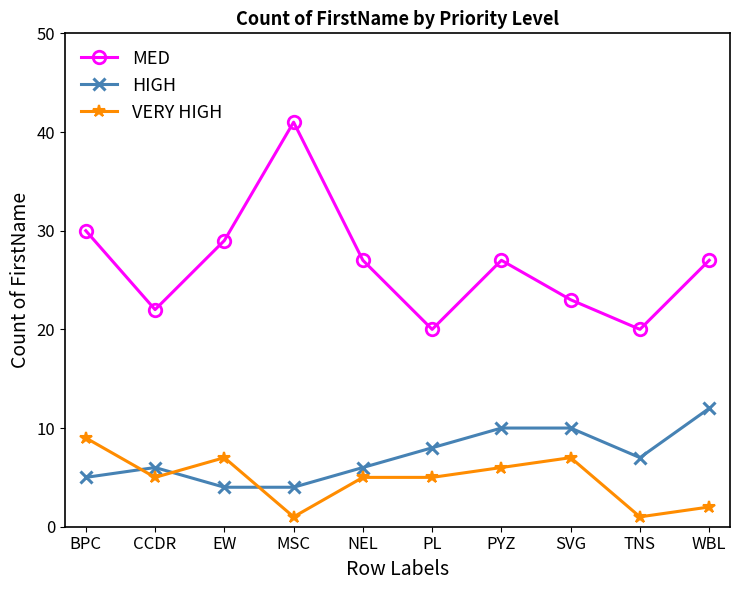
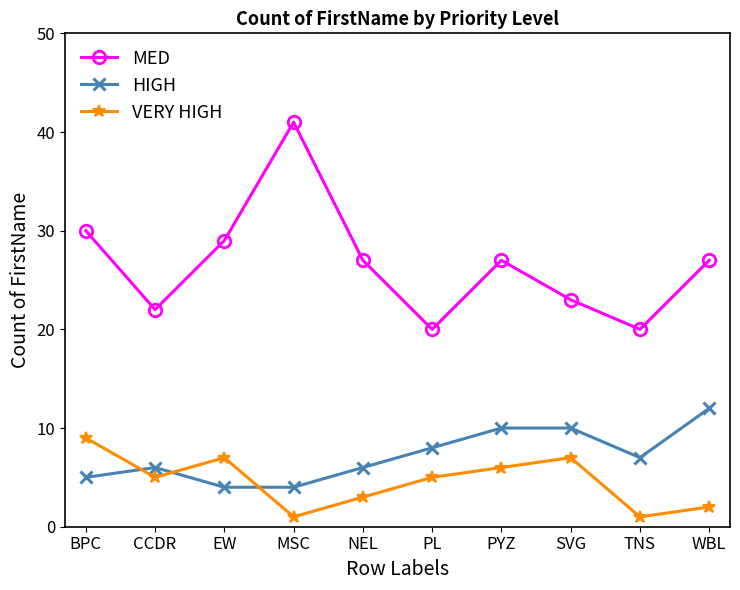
VERY HIGH, NEL: 5 -> 3
